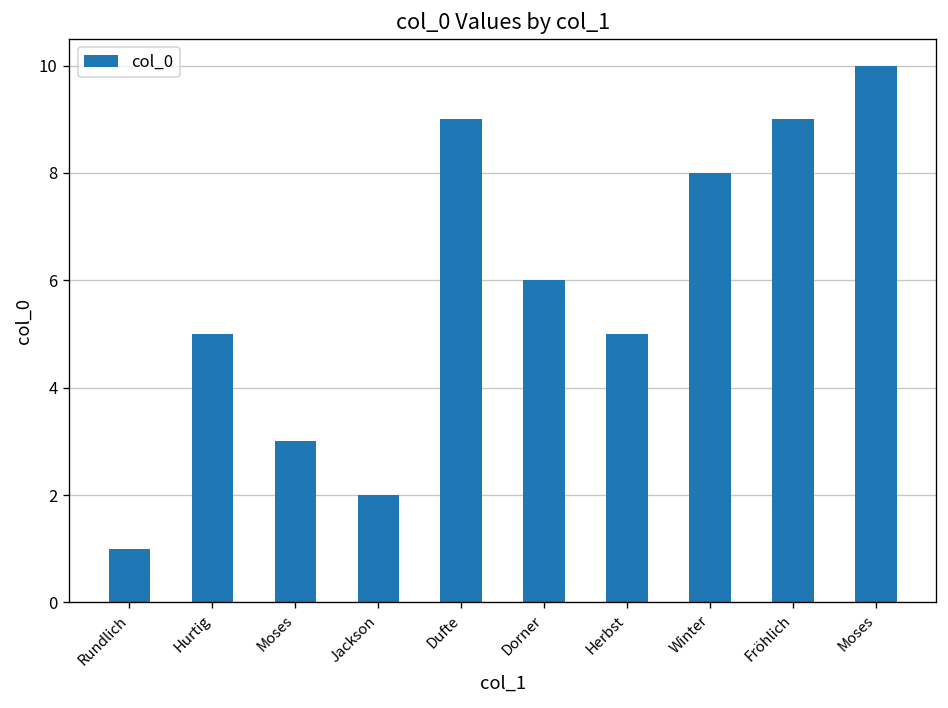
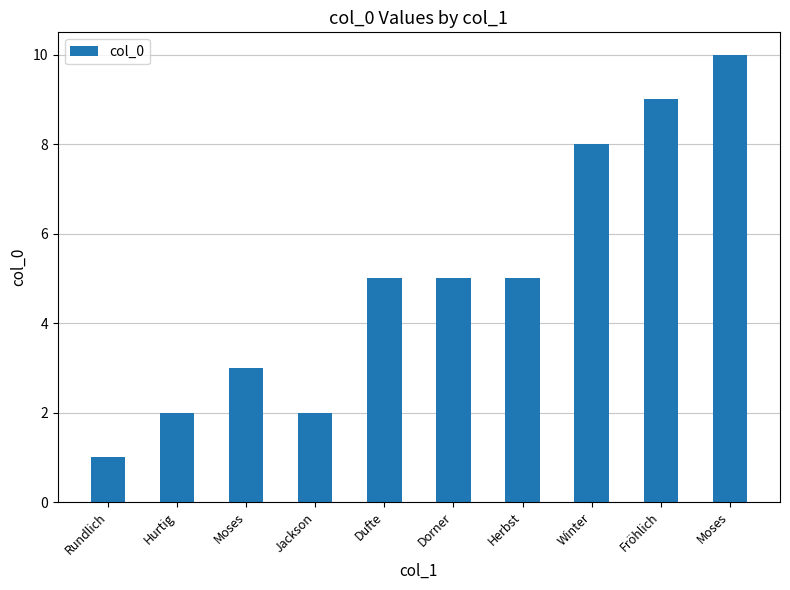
Hurtig: 5 -> 2
Dufte: 9 -> 5
Dorner: 6 -> 5
